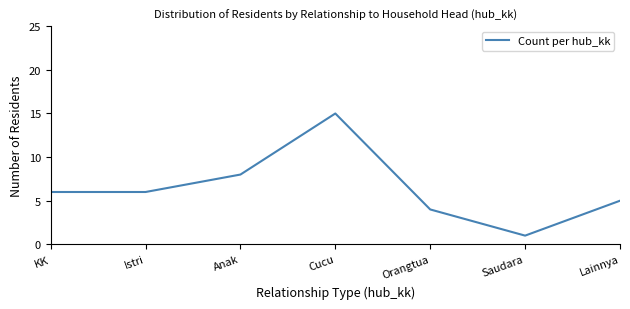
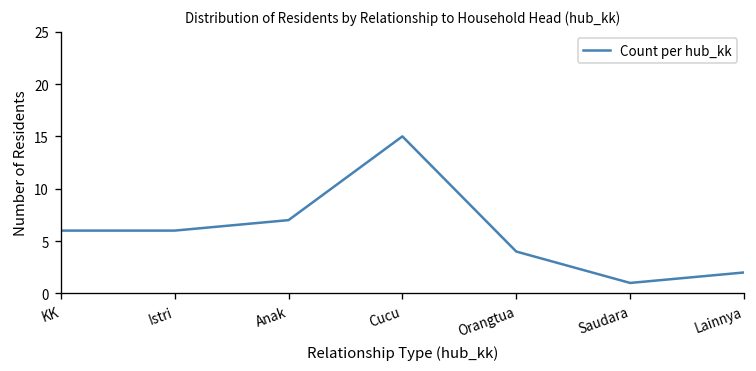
Anak: 8 -> 7
Lainnya: 5 -> 2
